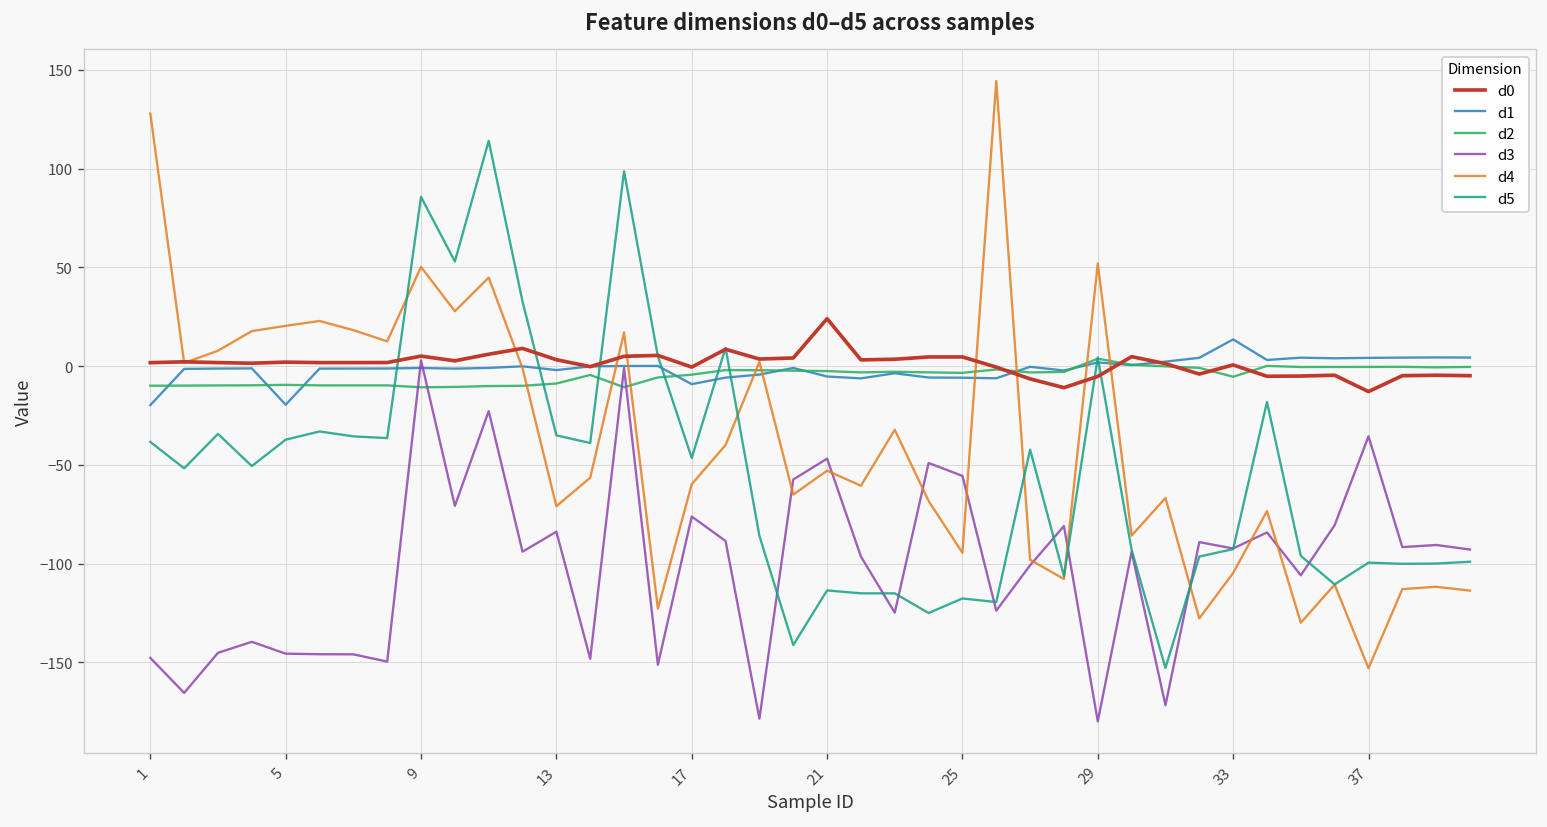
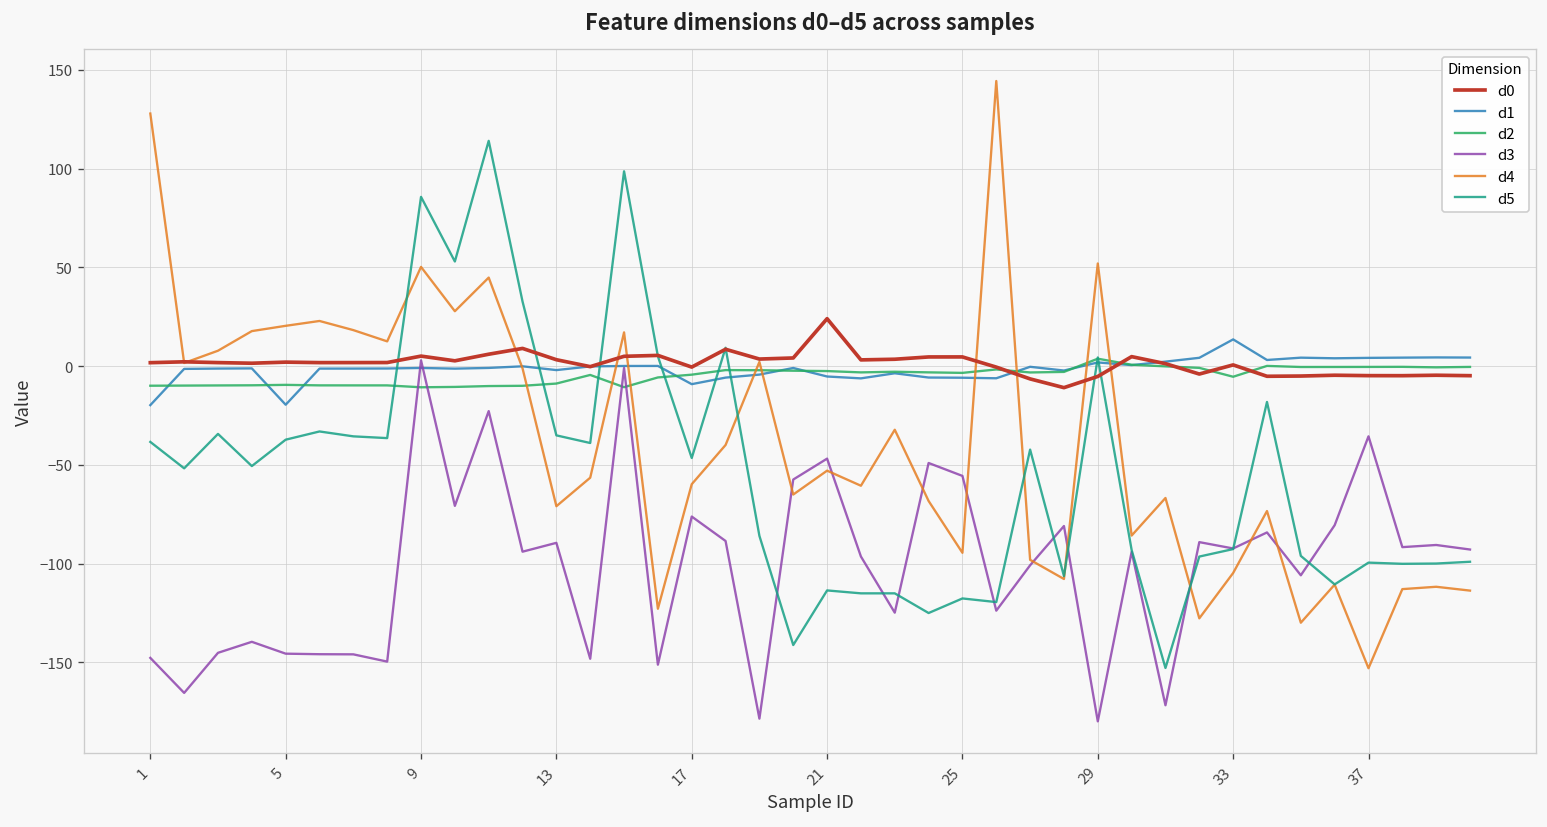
d3, 13: -84 -> -90
d0, 37: -13 -> -5
